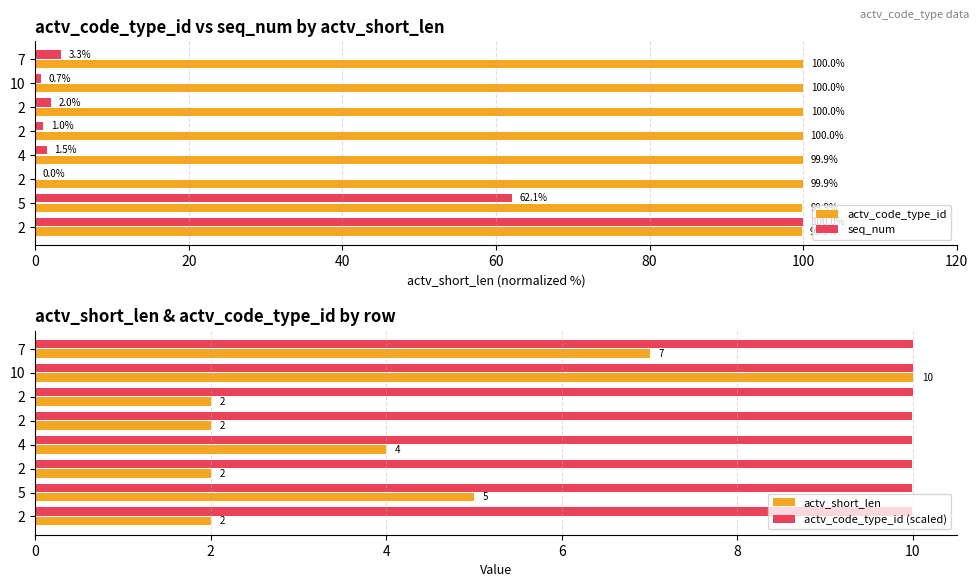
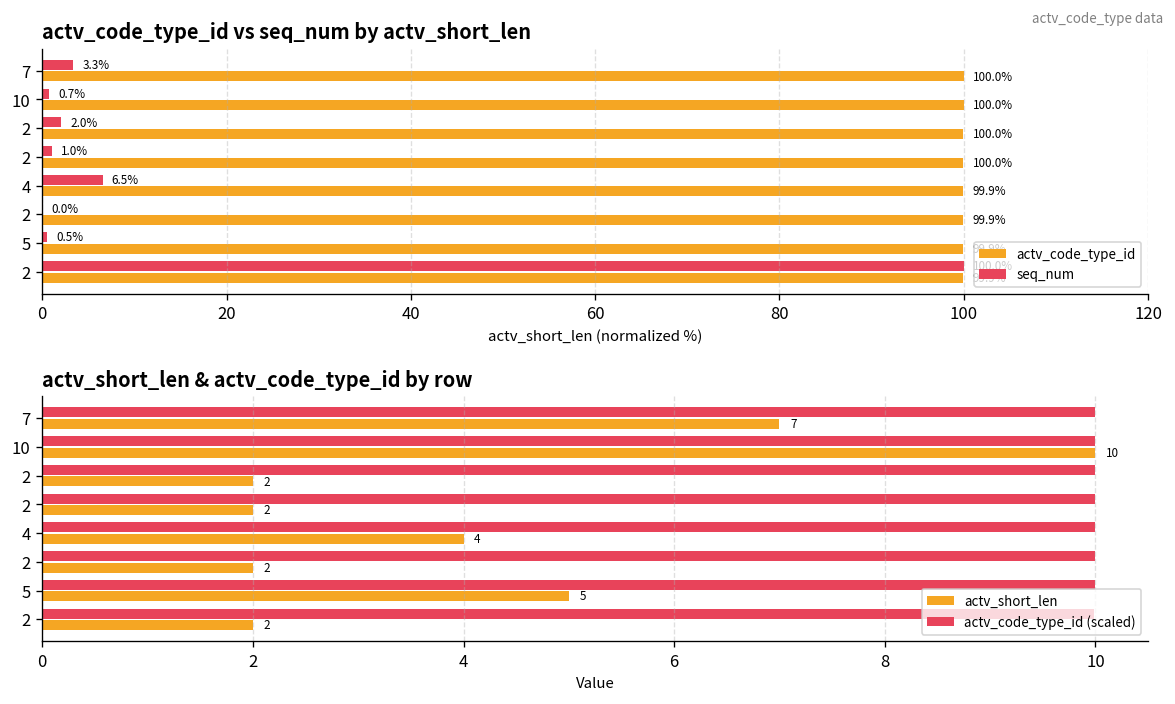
actv_code_type_id vs seq_num by actv_short_len, seq_num, 4: 1.5% -> 6.5%
actv_code_type_id vs seq_num by actv_short_len, seq_num, 5: 62.1% -> 0.5%
